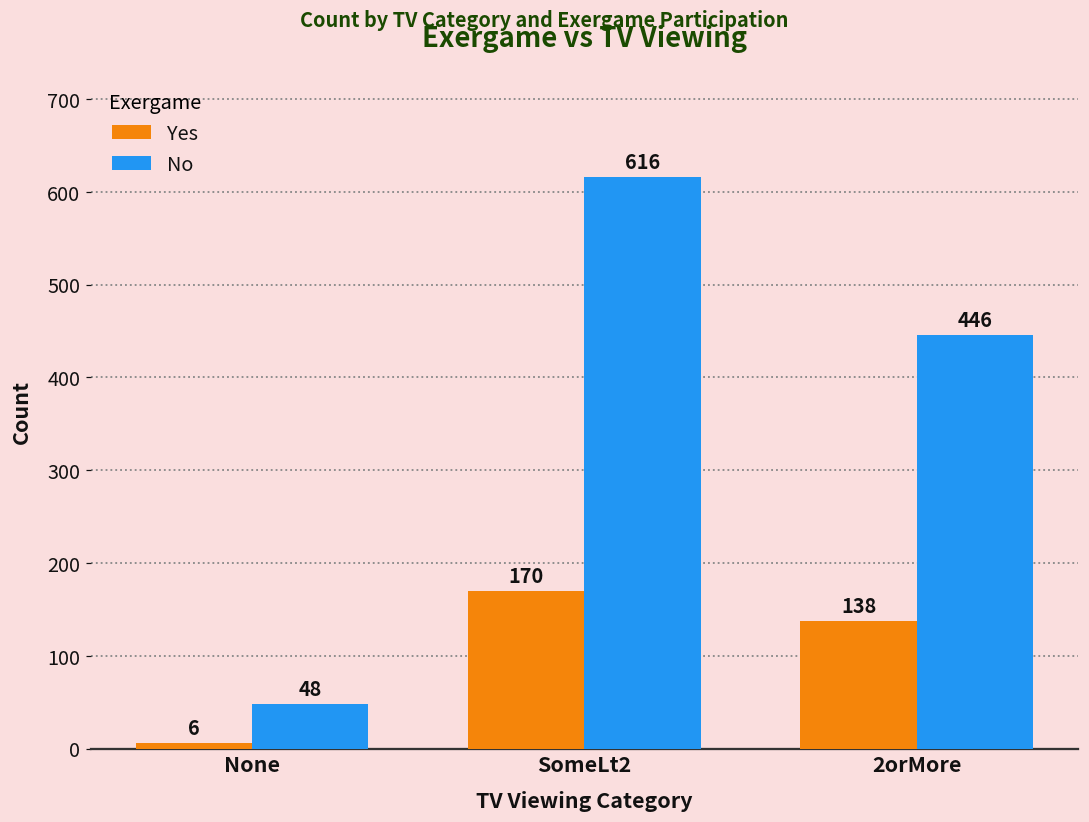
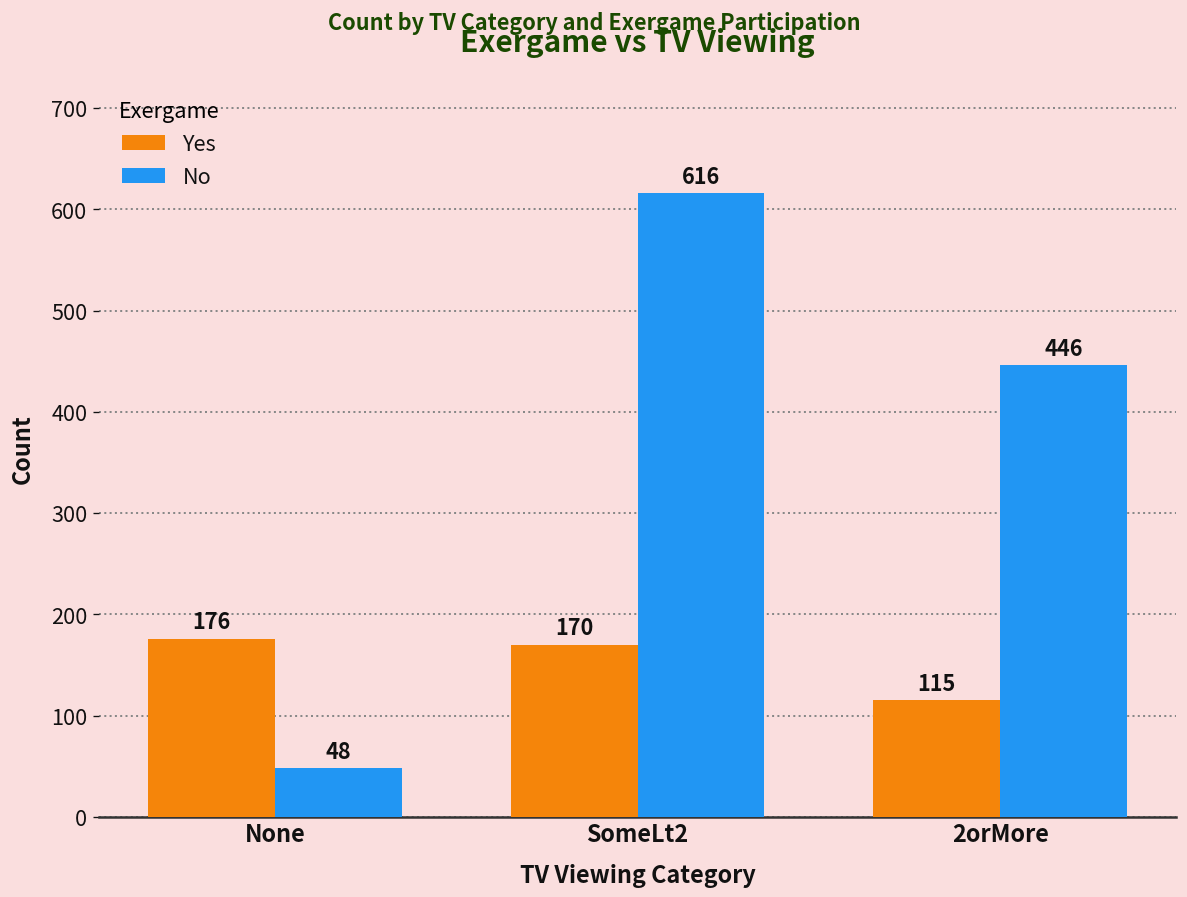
Yes, None: 6 -> 176
Yes, 2orMore: 138 -> 115
